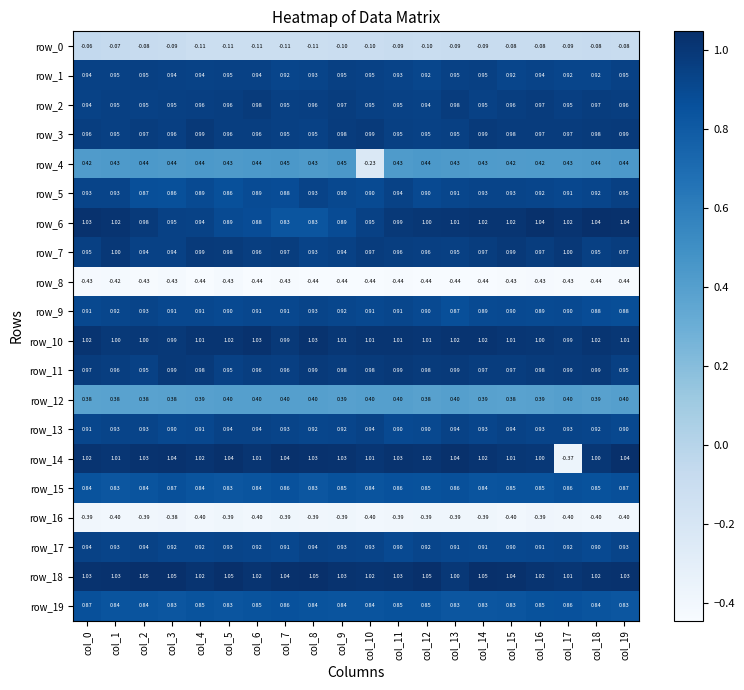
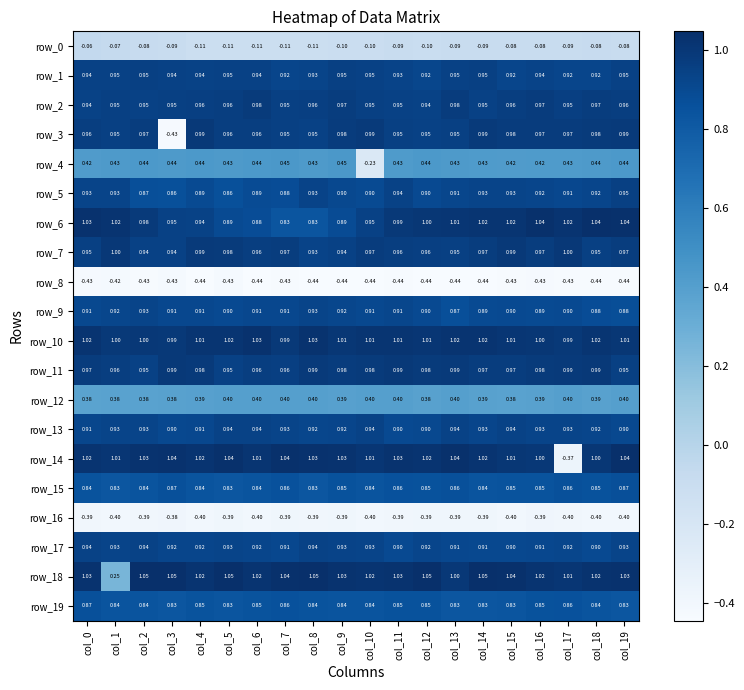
row_3, col_3: 0.96 -> -0.43
row_18, col_1: 1.03 -> 0.25
